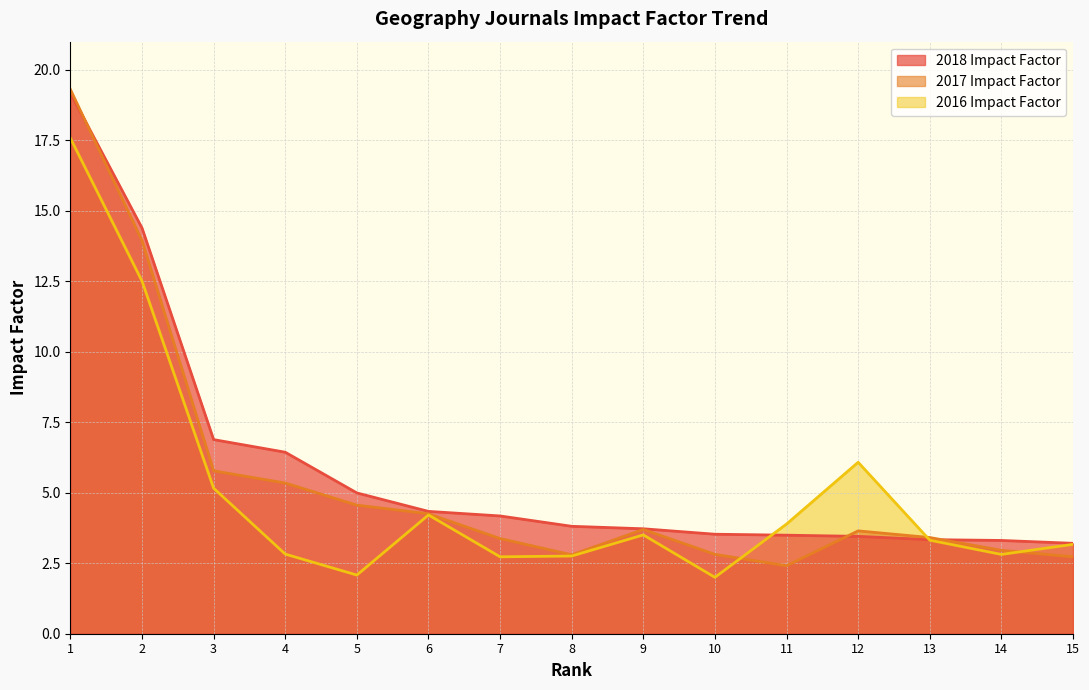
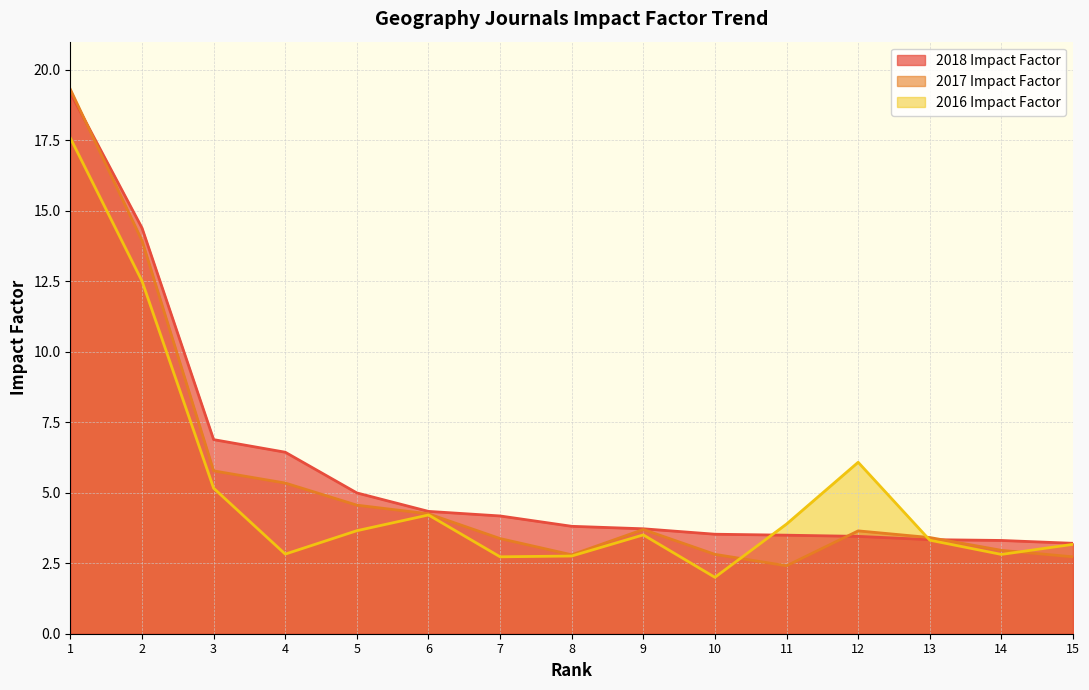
2016 Impact Factor, 5: 2.1 -> 3.7
